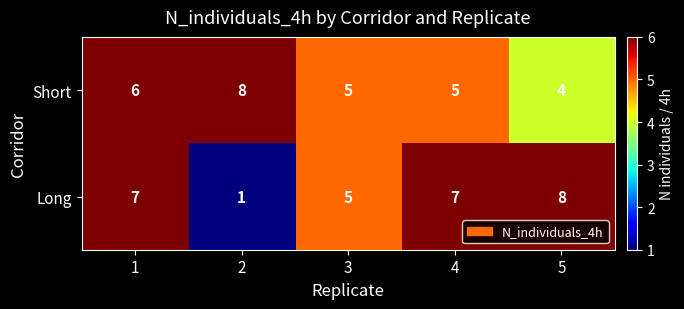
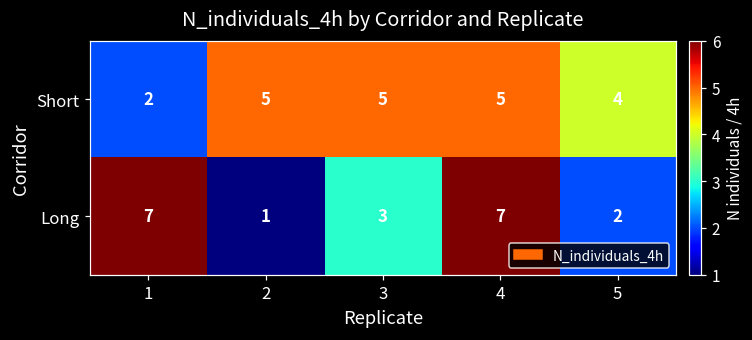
Short, 1: 6 -> 2
Short, 2: 8 -> 5
Long, 3: 5 -> 3
Long, 5: 8 -> 2
